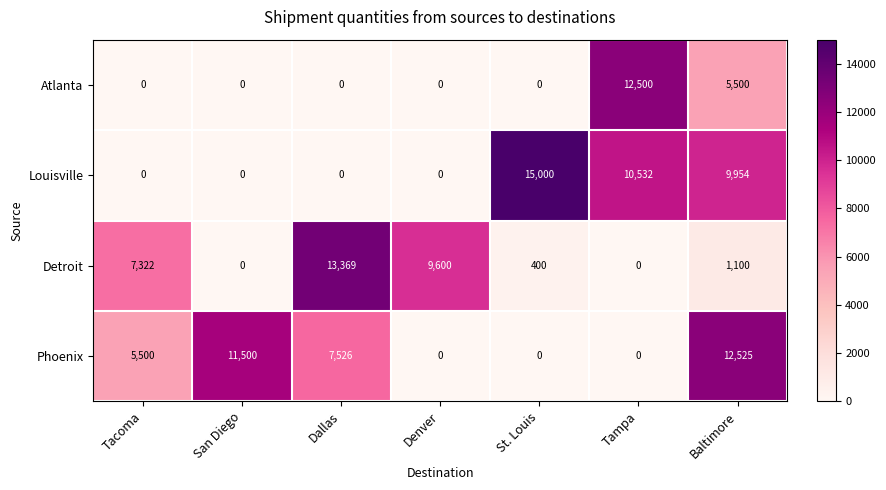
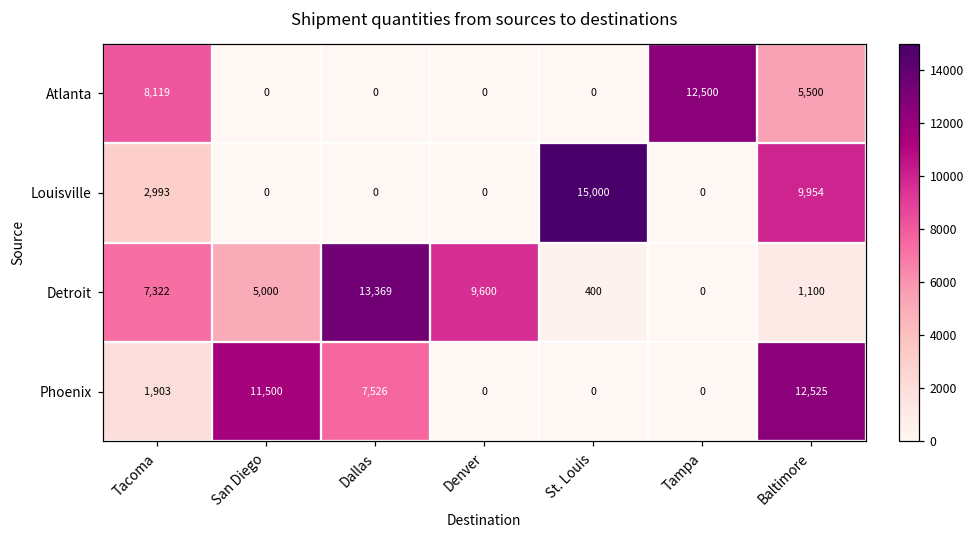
Atlanta, Tacoma: 0 -> 8,119
Louisville, Tacoma: 0 -> 2,993
Louisville, Tampa: 10,532 -> 0
Detroit, San Diego: 0 -> 5,000
Phoenix, Tacoma: 5,500 -> 1,903
